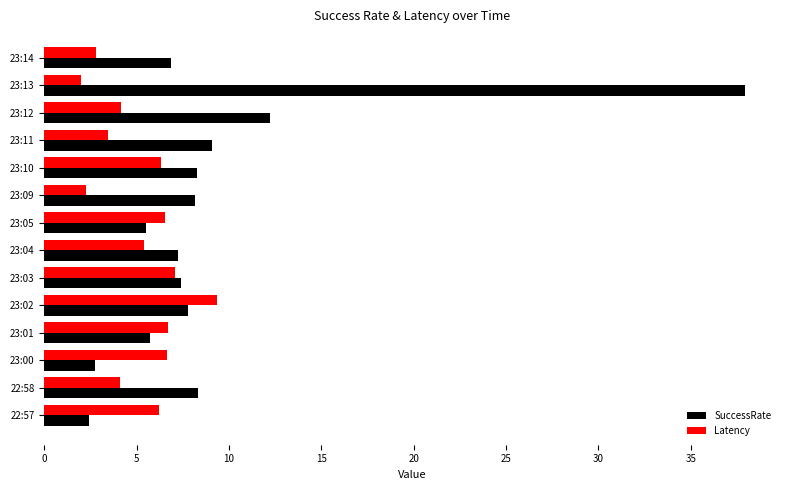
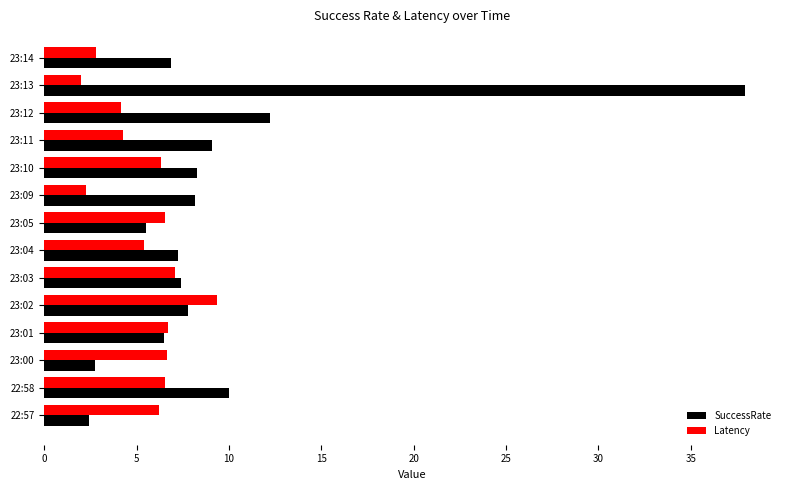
Latency, 23:11: 3.5 -> 4.2
SuccessRate, 23:01: 5.7 -> 6.5
Latency, 22:58: 4.1 -> 6.5
SuccessRate, 22:58: 8.3 -> 10.0
